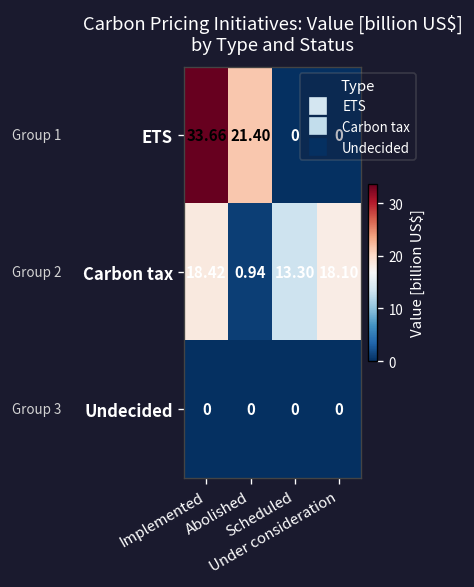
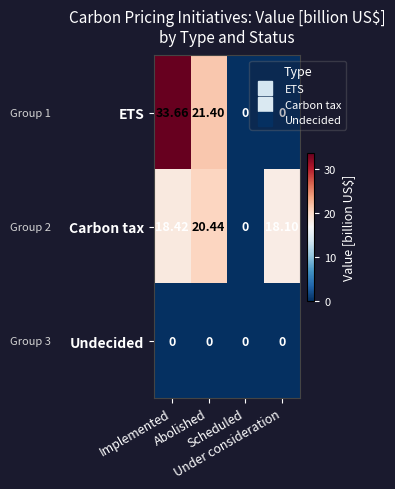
Carbon tax, Abolished: 0.94 -> 20.44
Carbon tax, Scheduled: 13.30 -> 0
